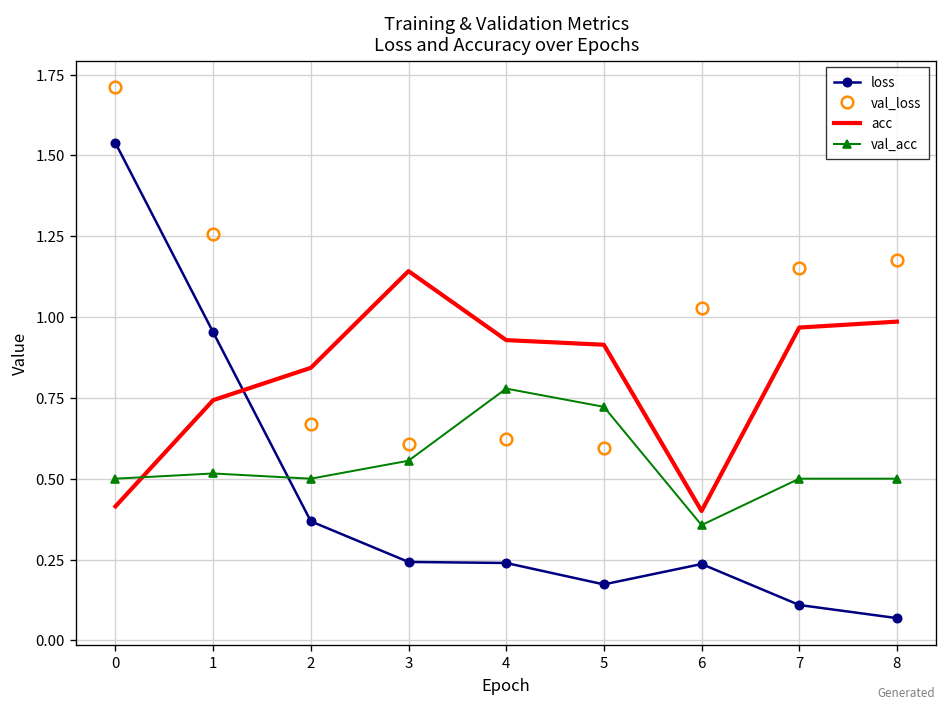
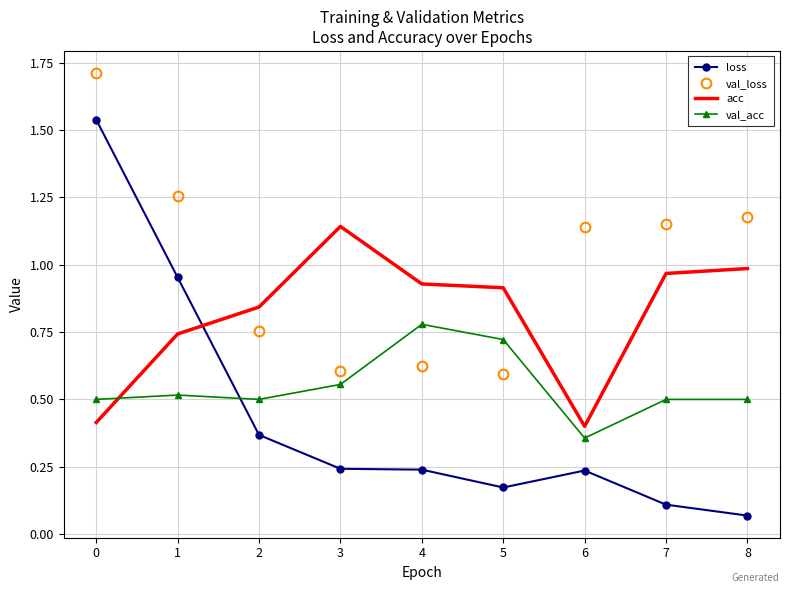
val_loss, 2: 0.67 -> 0.75
val_loss, 6: 1.03 -> 1.14
